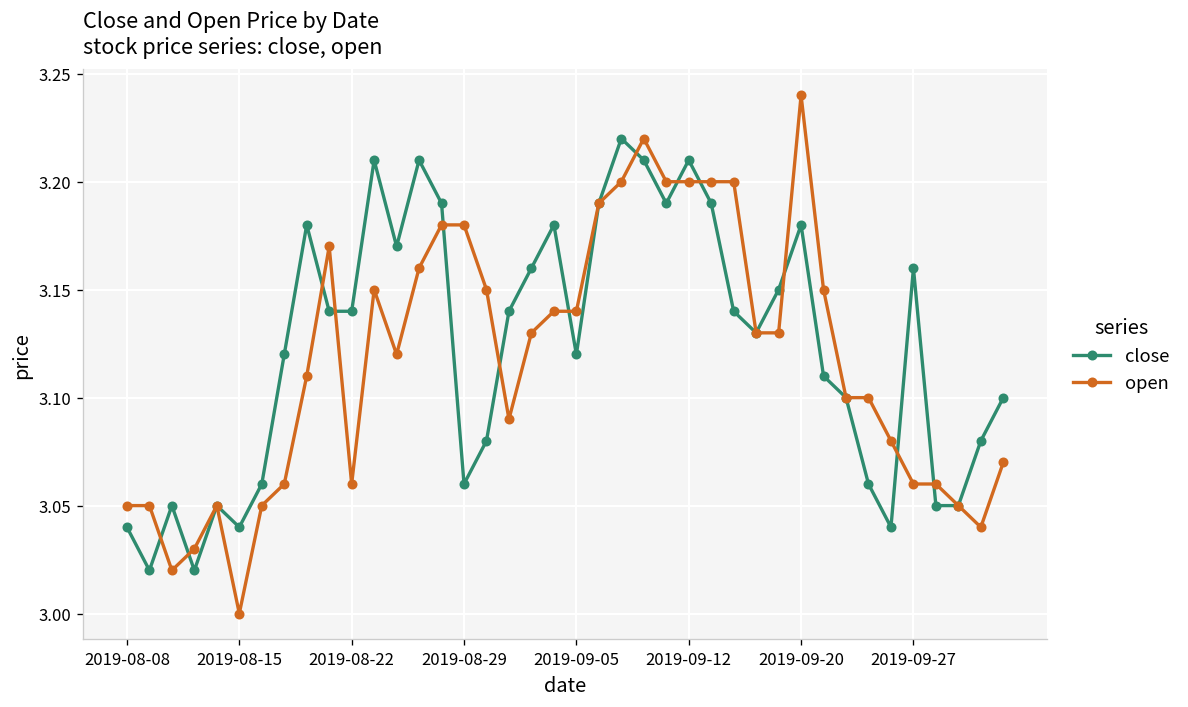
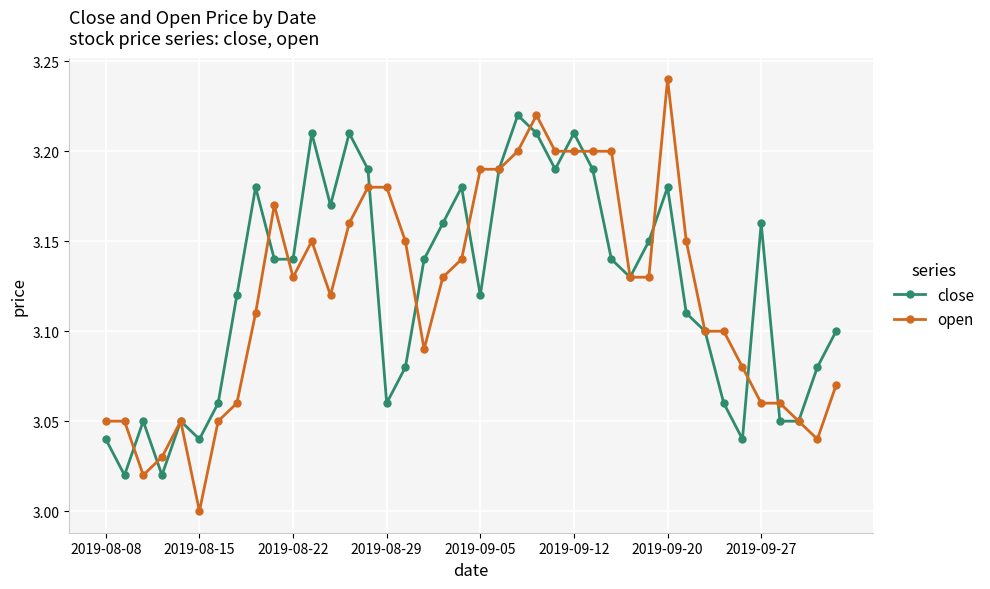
open, 2019-08-22: 3.06 -> 3.13
open, 2019-09-05: 3.14 -> 3.19
